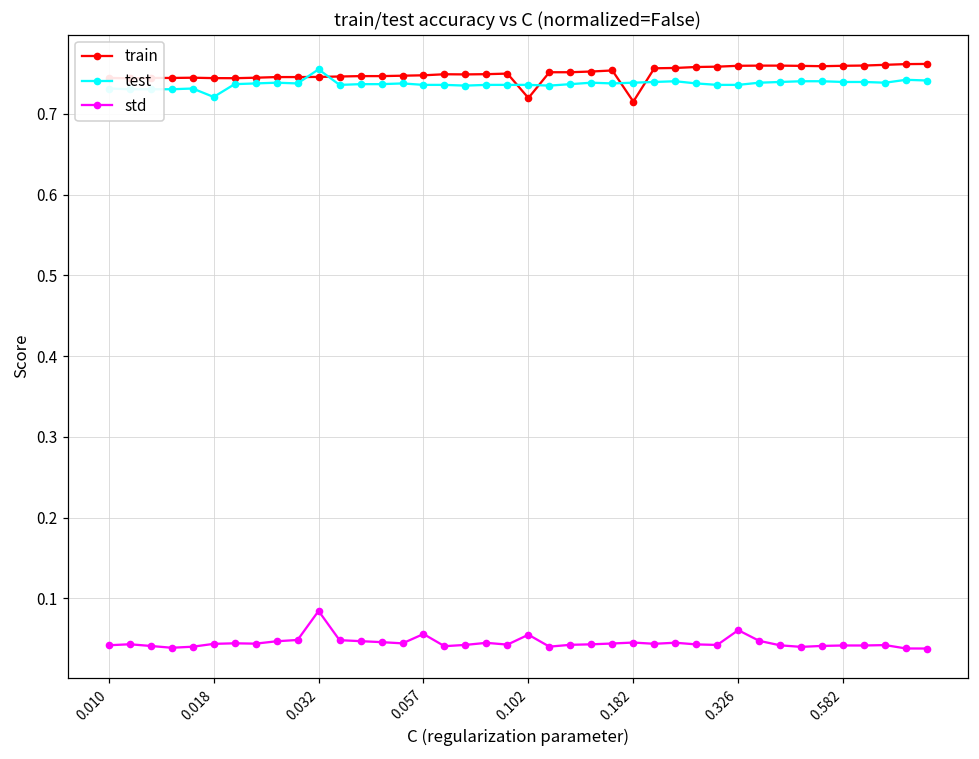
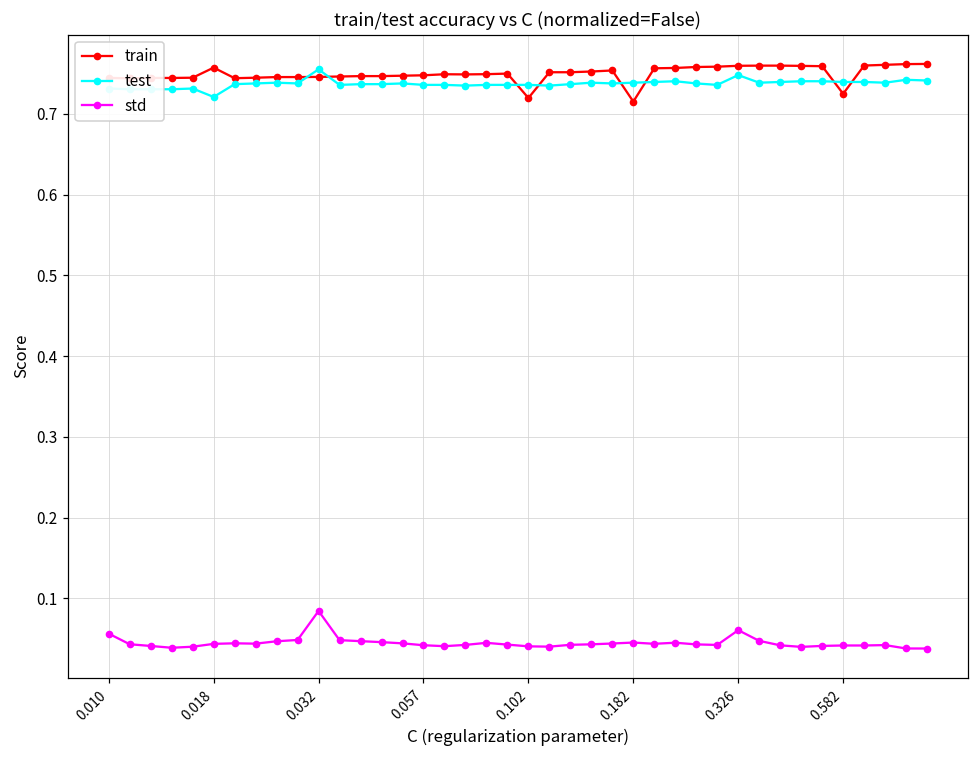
std, 0.010: 0.04 -> 0.06
train, 0.018: 0.74 -> 0.76
std, 0.057: 0.06 -> 0.04
std, 0.102: 0.06 -> 0.04
test, 0.326: 0.74 -> 0.75
train, 0.582: 0.76 -> 0.73
